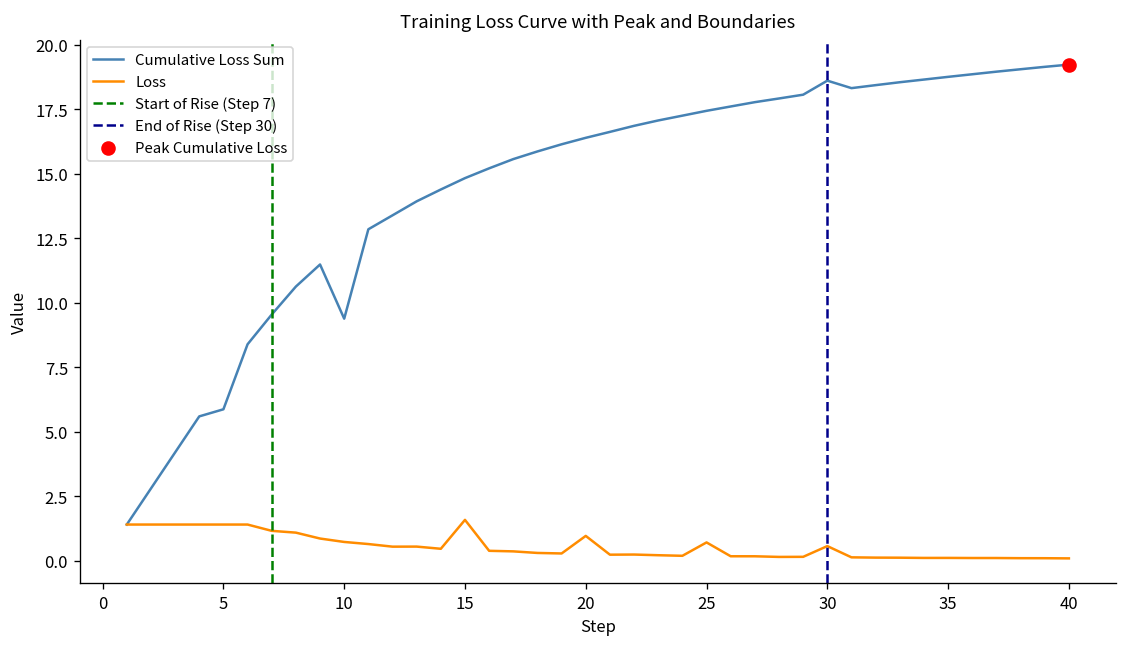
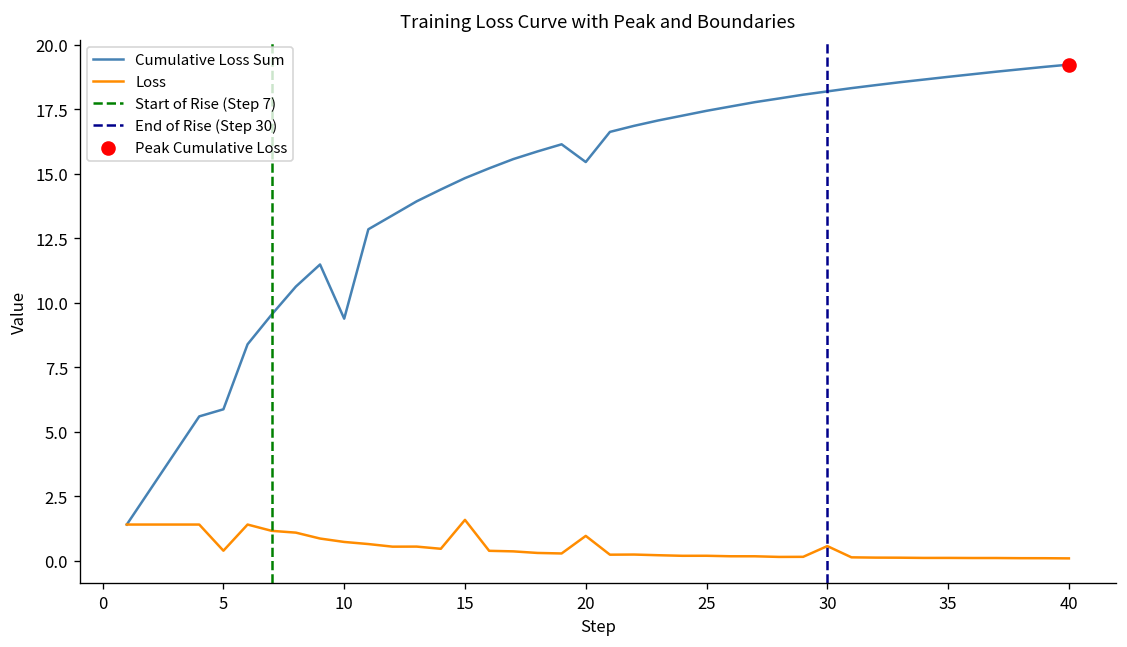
Loss, 5: 1.4 -> 0.4
Cumulative Loss Sum, 20: 16.4 -> 15.4
Loss, 25: 0.7 -> 0.2
Cumulative Loss Sum, 30: 18.6 -> 18.2
